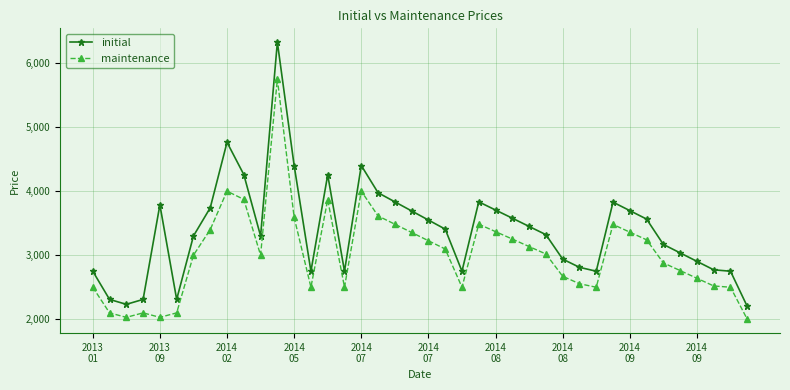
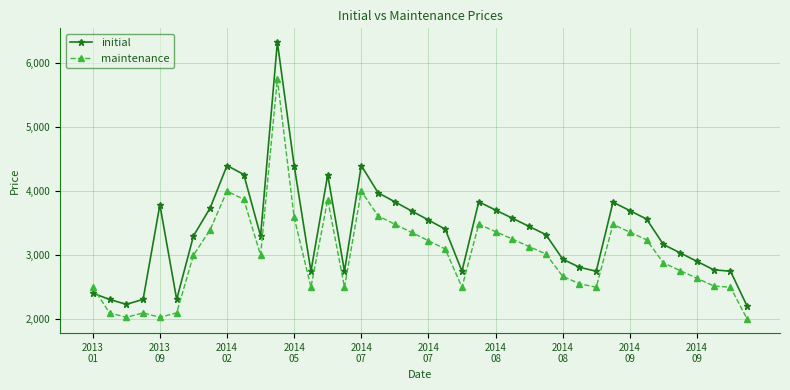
initial, 2013 01: 2,800 -> 2,400
initial, 2014 02: 4,800 -> 4,400
